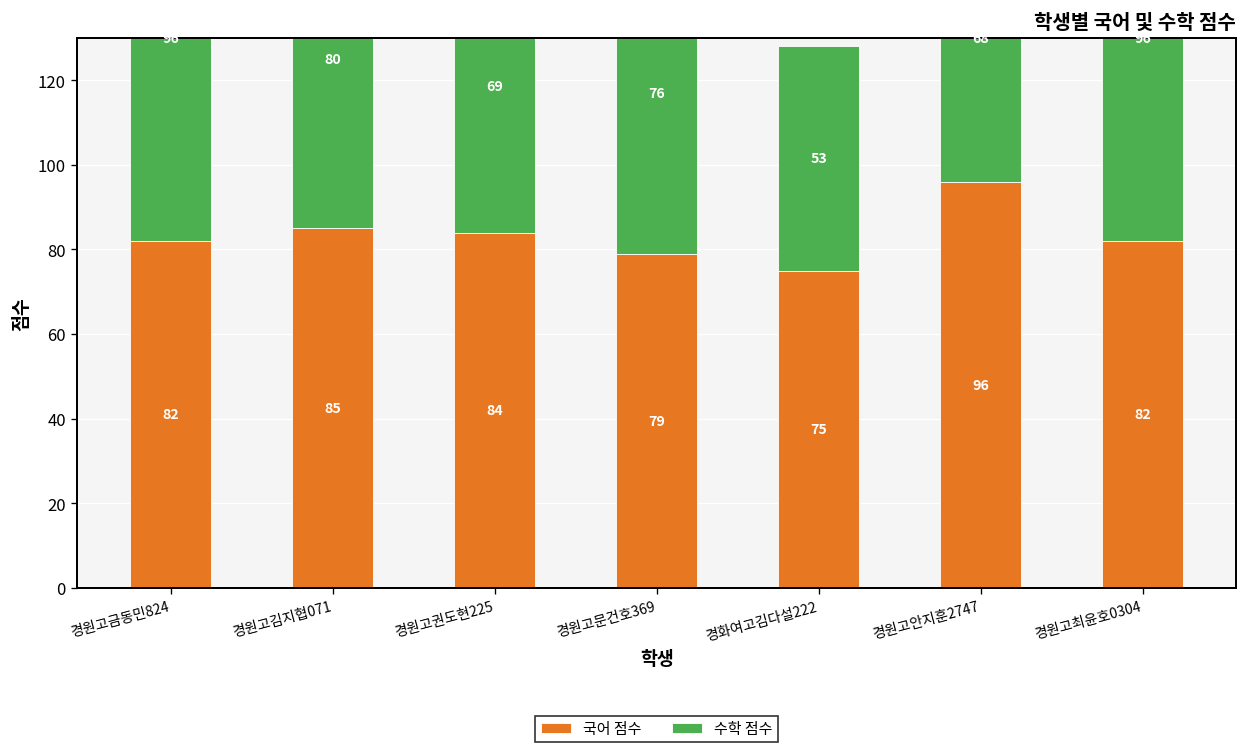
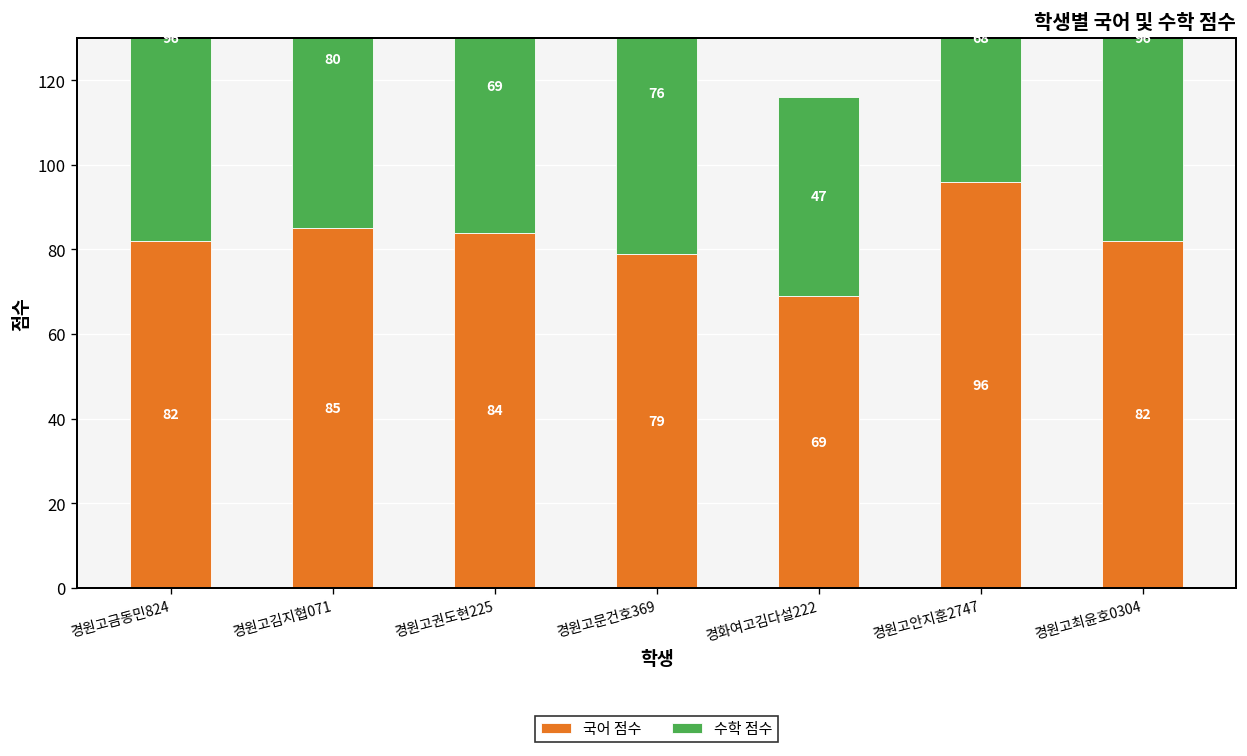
국어 점수, 경화여고김다설222: 75 -> 69
수학 점수, 경화여고김다설222: 53 -> 47
